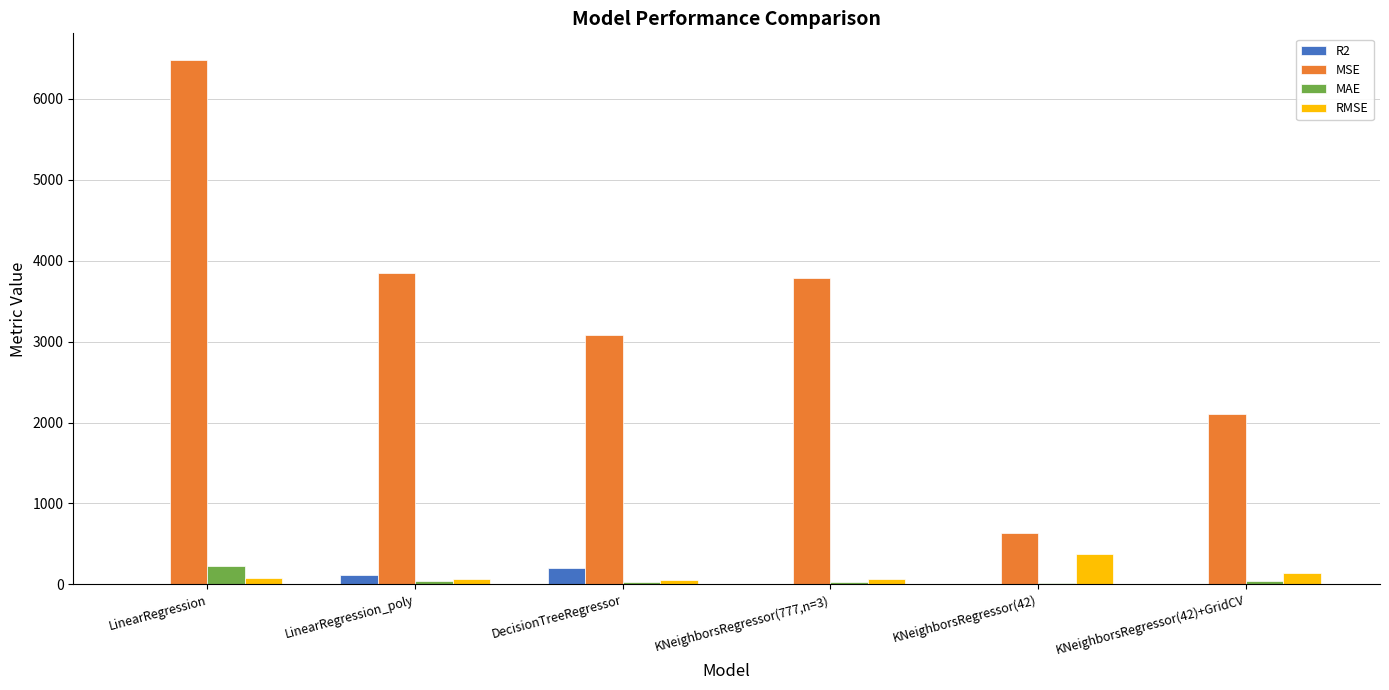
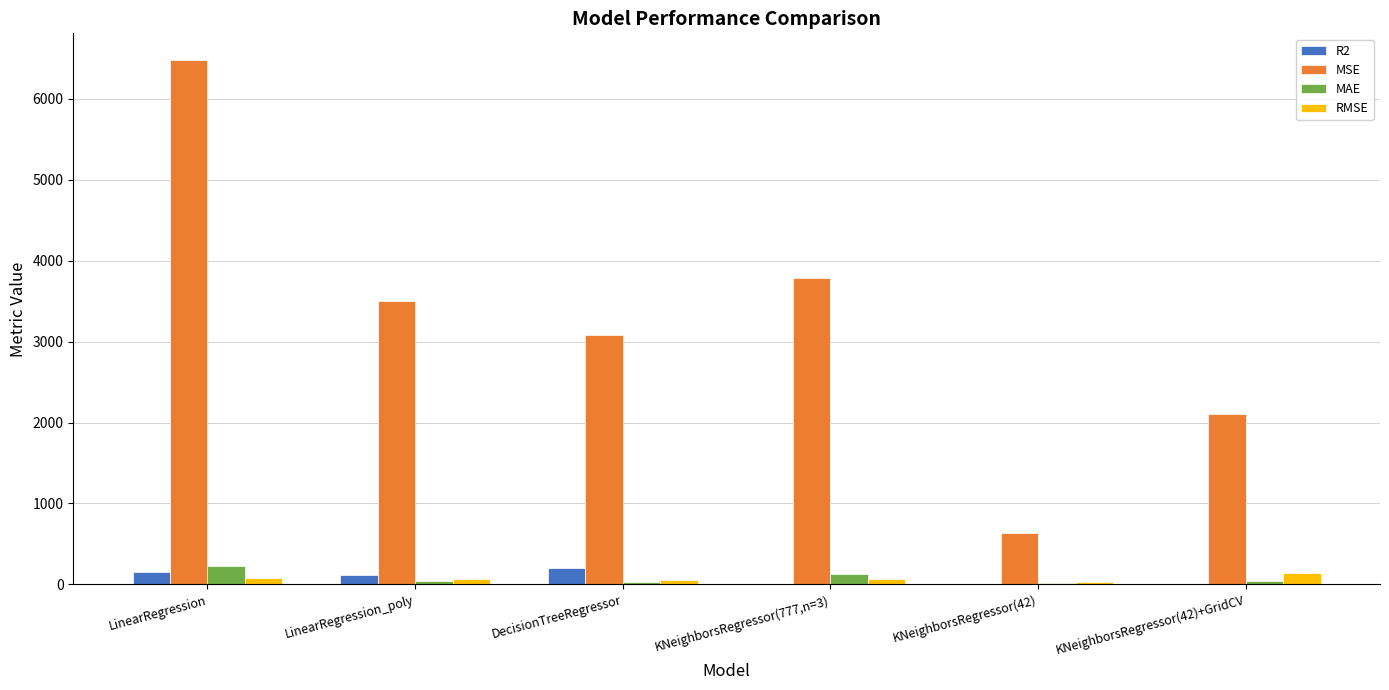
R2, LinearRegression: 0 -> 200
MSE, LinearRegression_poly: 3900 -> 3500
MAE, KNeighborsRegressor(777,n=3): 0 -> 100
RMSE, KNeighborsRegressor(42): 400 -> 0
